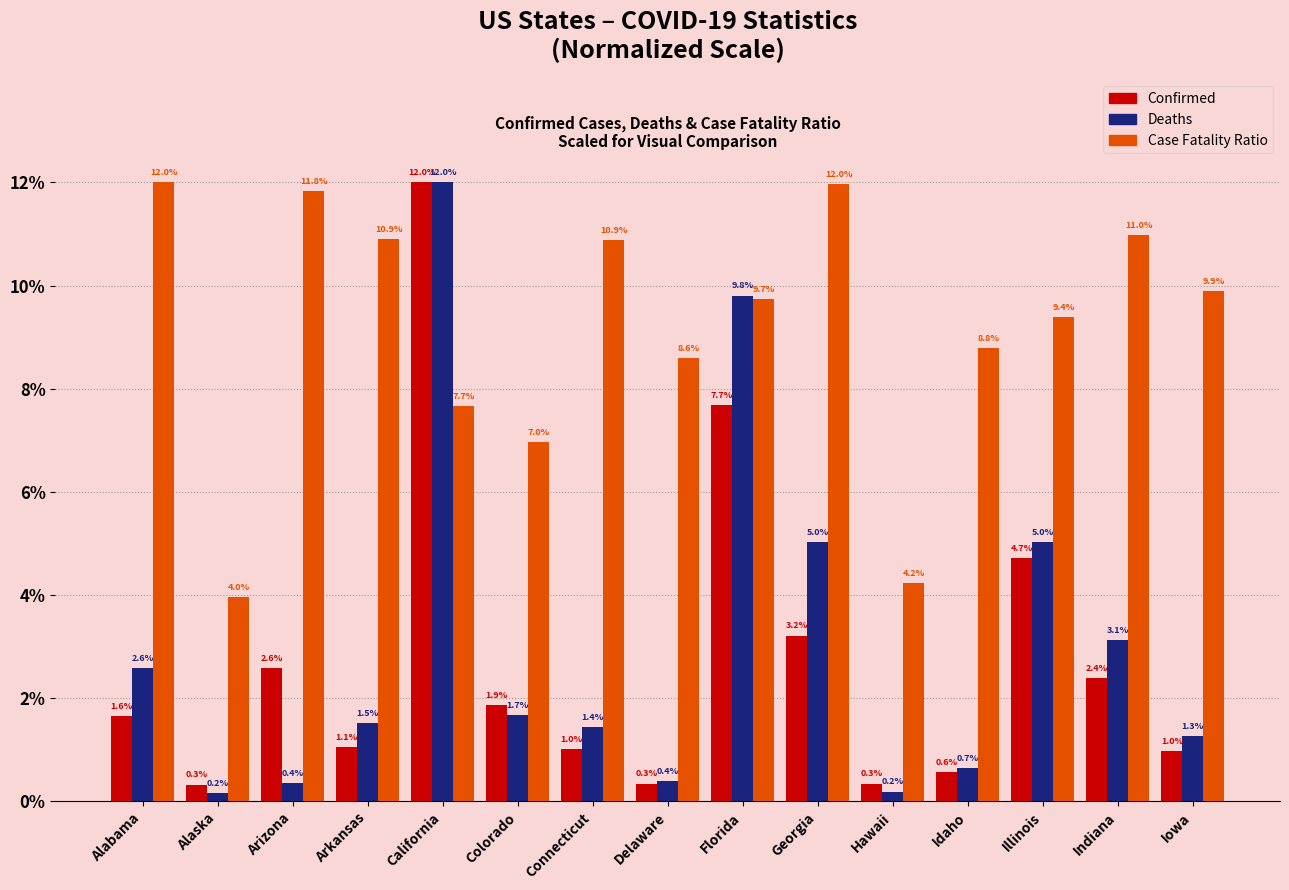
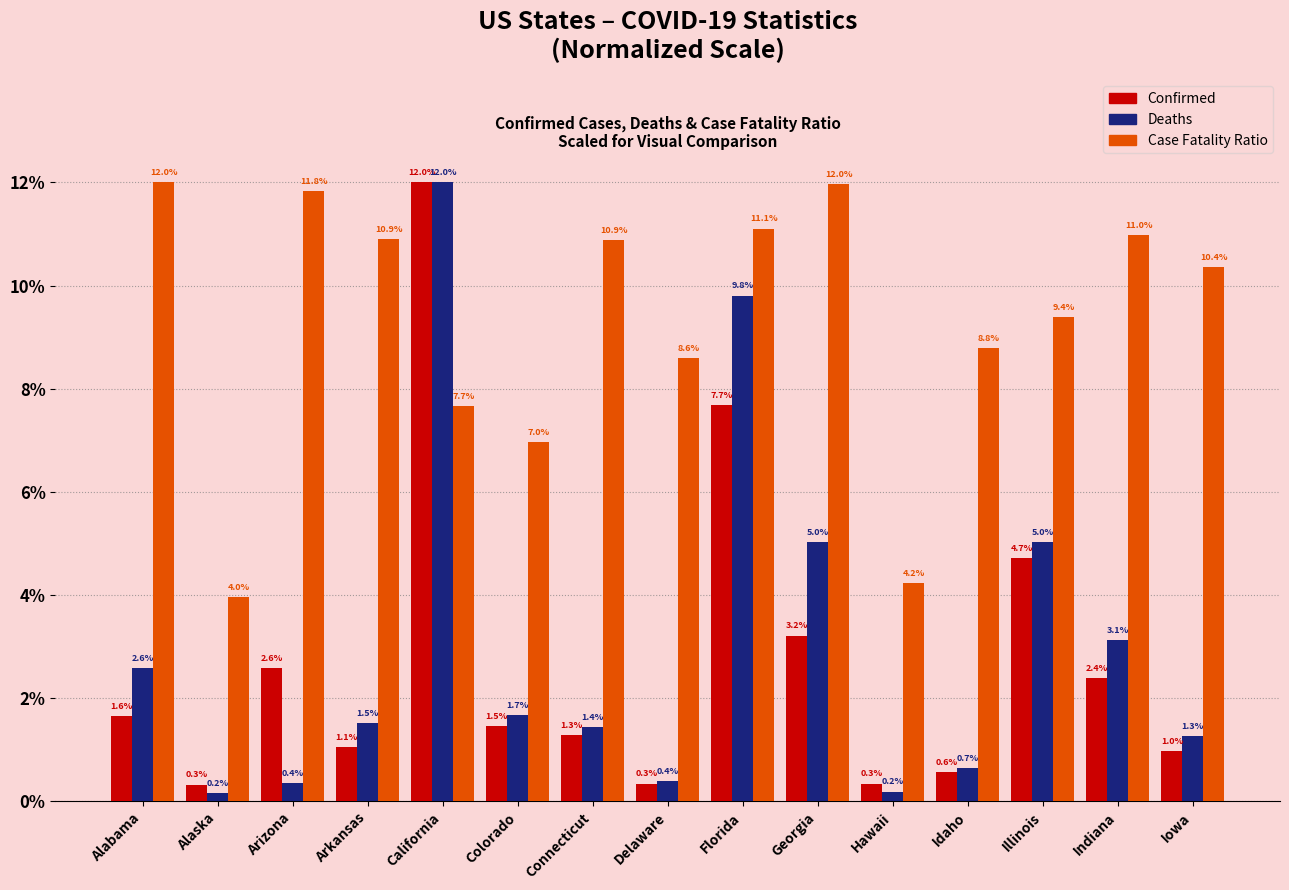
Confirmed, Colorado: 1.9% -> 1.5%
Confirmed, Connecticut: 1.0% -> 1.3%
Case Fatality Ratio, Florida: 9.7% -> 11.1%
Case Fatality Ratio, Iowa: 9.9% -> 10.4%
